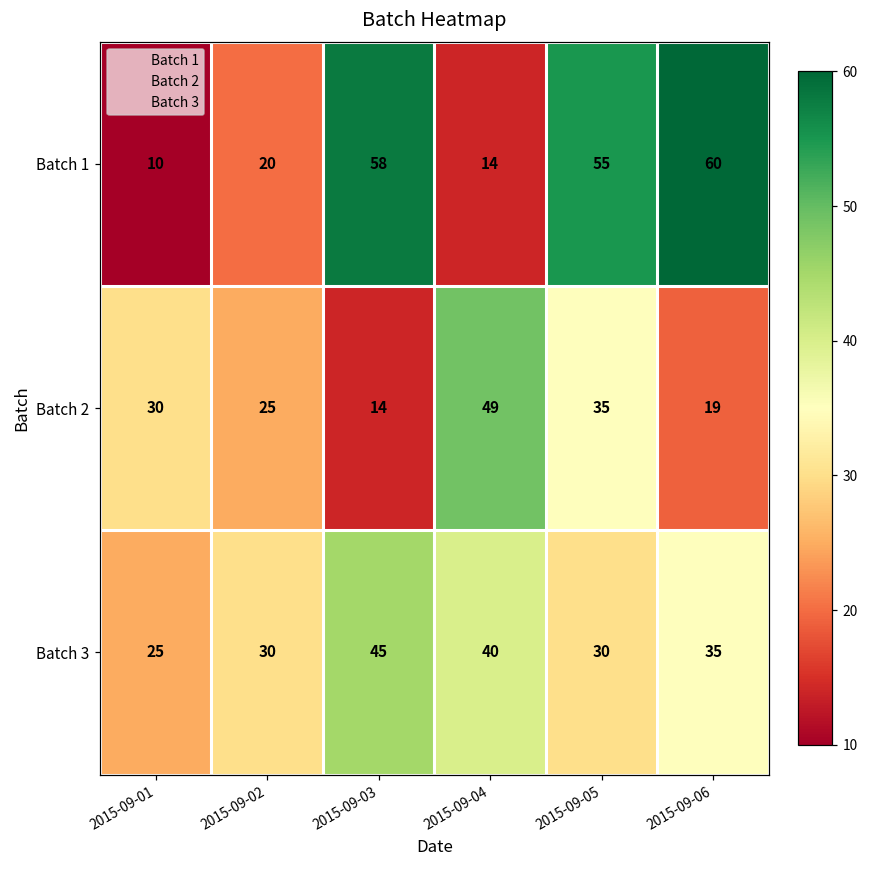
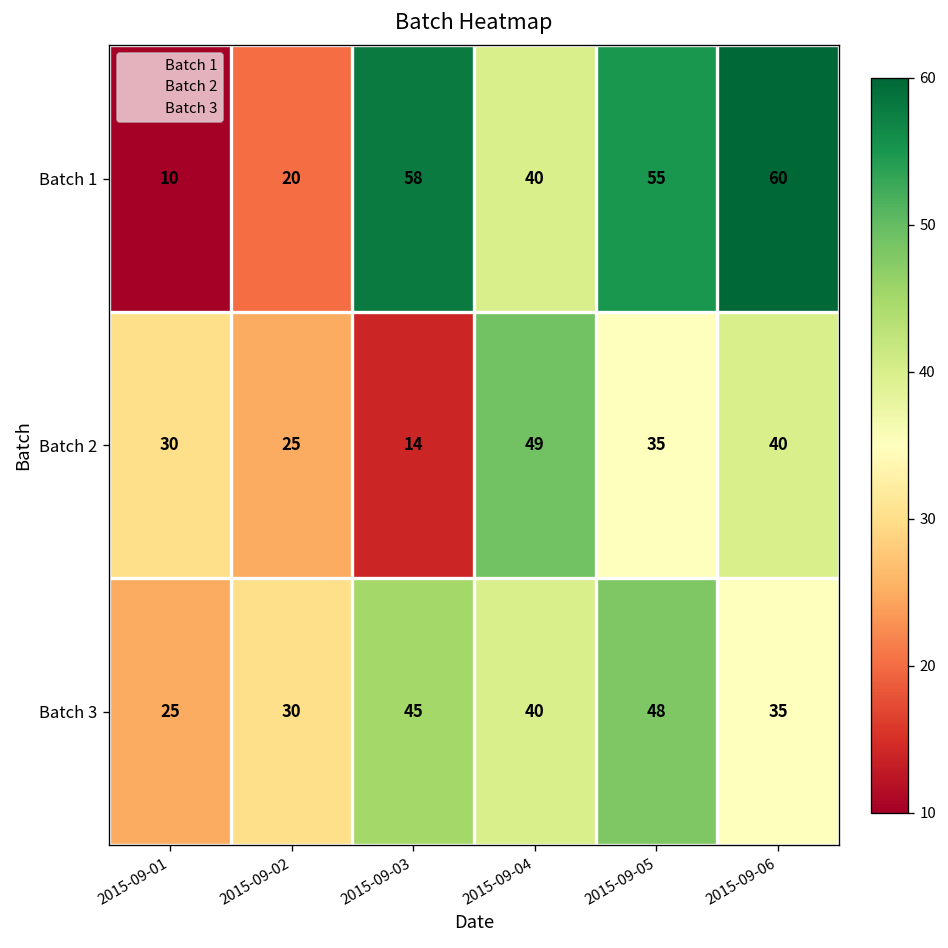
Batch 1, 2015-09-04: 14 -> 40
Batch 2, 2015-09-06: 19 -> 40
Batch 3, 2015-09-05: 30 -> 48
